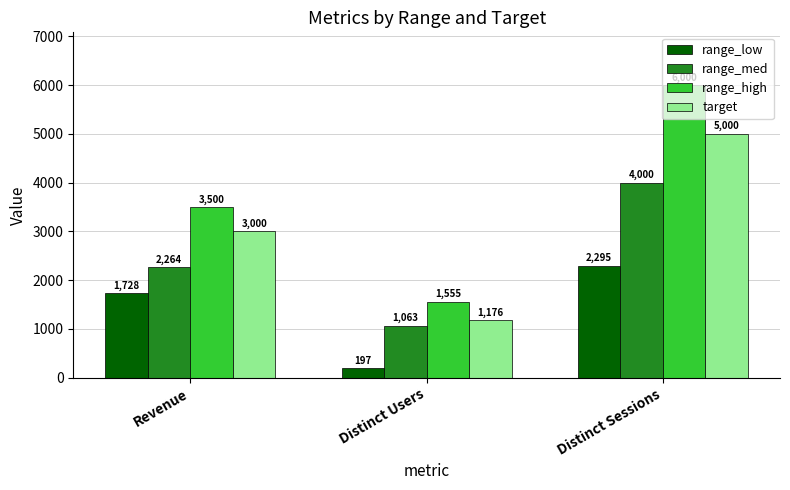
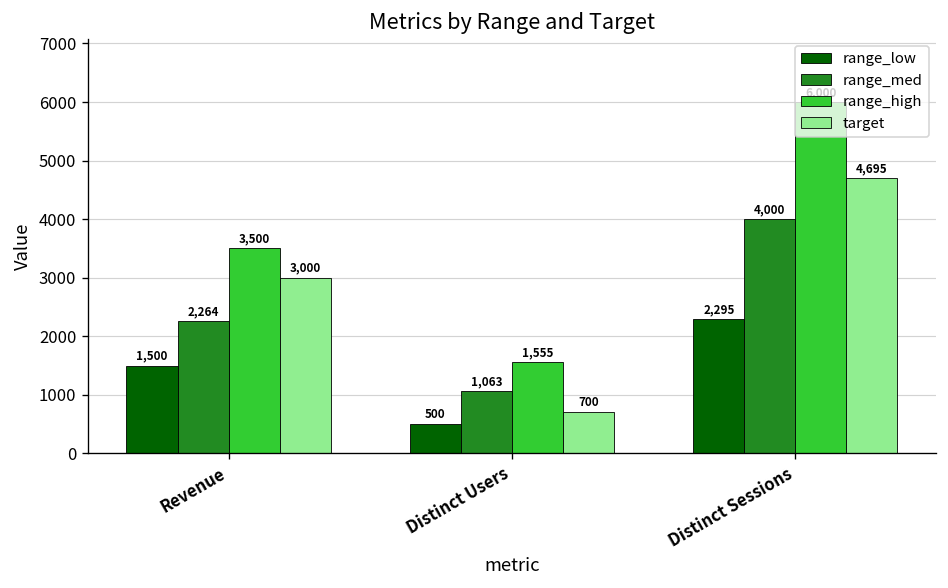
range_low, Revenue: 1,728 -> 1,500
range_low, Distinct Users: 197 -> 500
target, Distinct Users: 1,176 -> 700
target, Distinct Sessions: 5,000 -> 4,695
